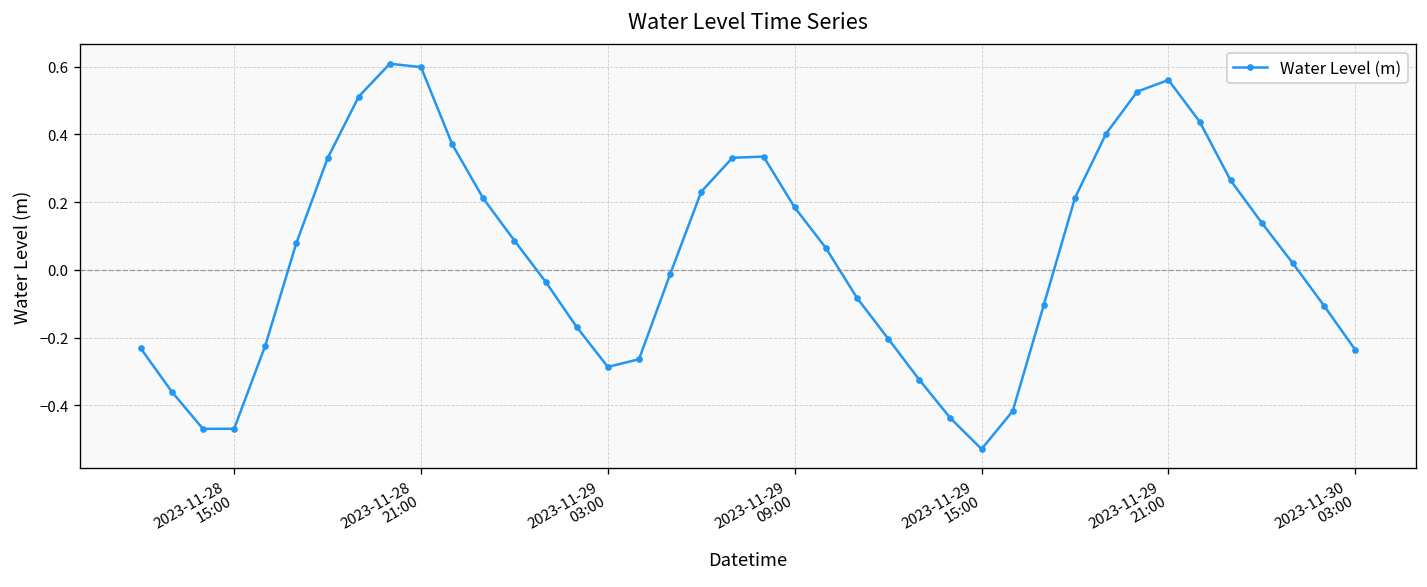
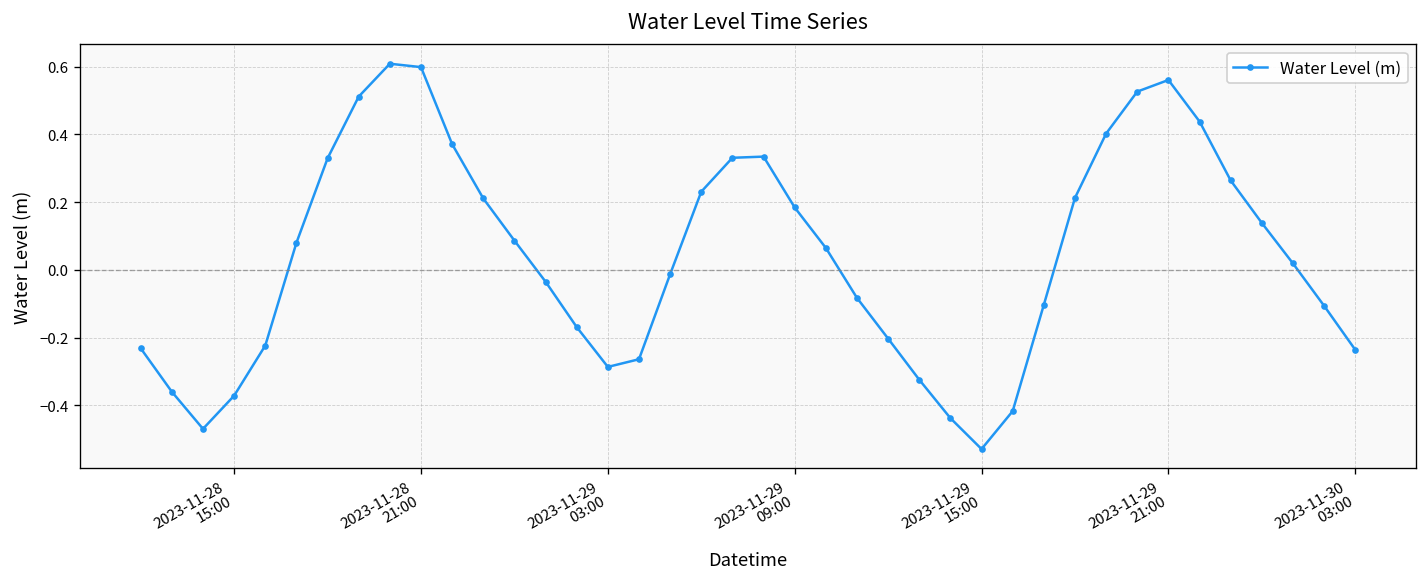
2023-11-28 15:00: -0.47 -> -0.37
